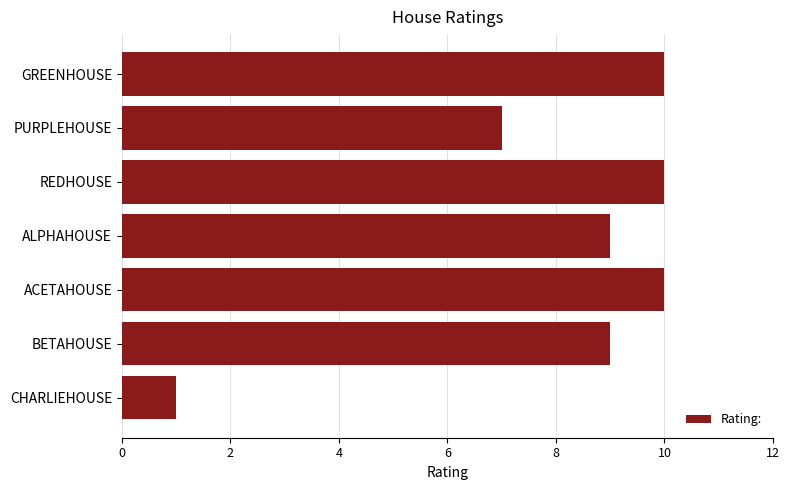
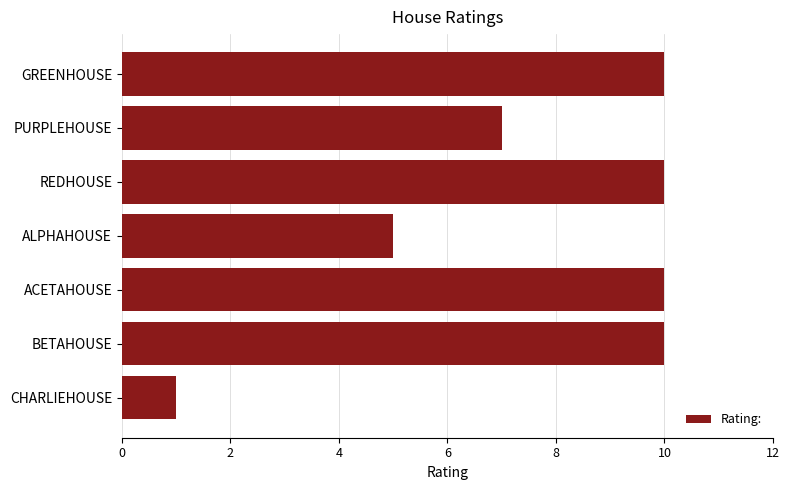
ALPHAHOUSE: 9 -> 5
BETAHOUSE: 9 -> 10
